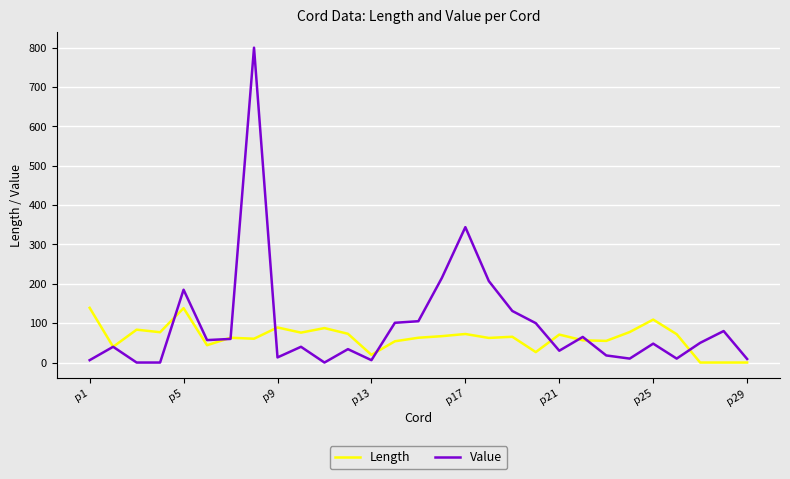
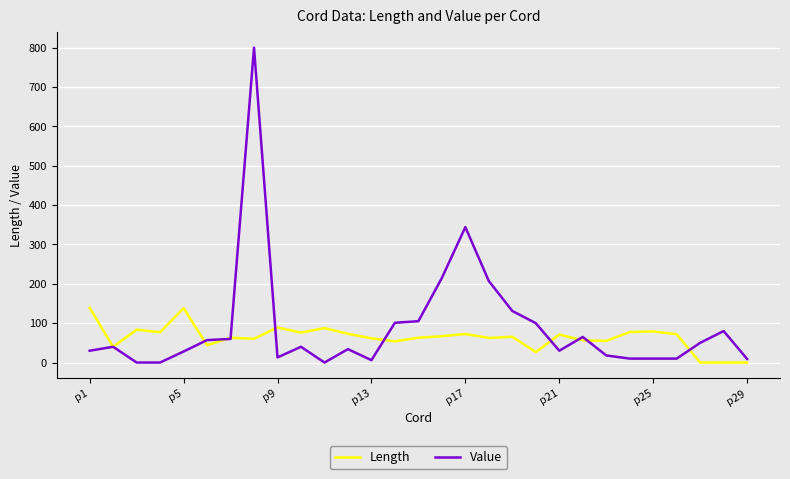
Value, p1: 10 -> 30
Value, p5: 190 -> 30
Length, p13: 20 -> 60
Length, p25: 110 -> 80
Value, p25: 50 -> 10
